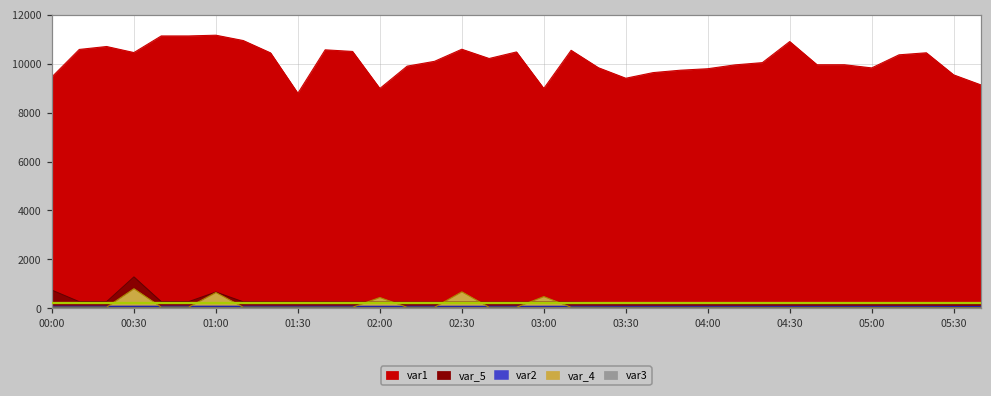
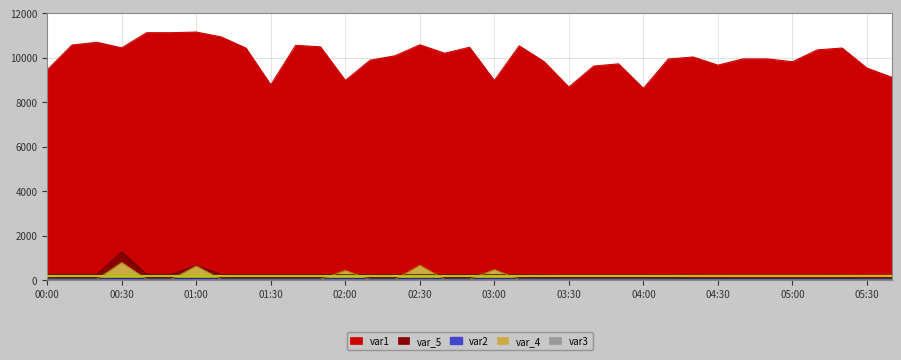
var_5, 00:00: 700 -> 300
var1, 03:30: 9400 -> 8700
var1, 04:00: 9800 -> 8600
var1, 04:30: 10900 -> 9700
